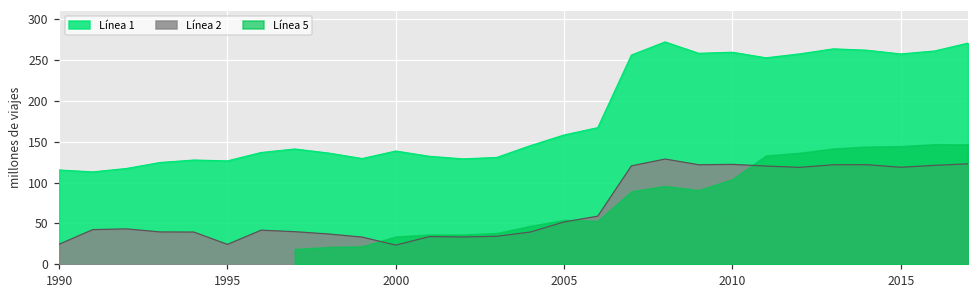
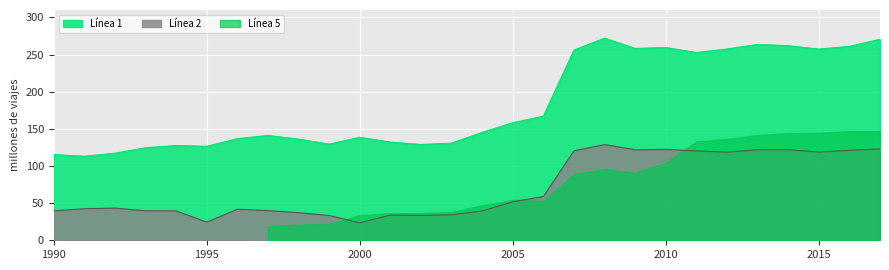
Línea 2, 1990: 20 -> 40
